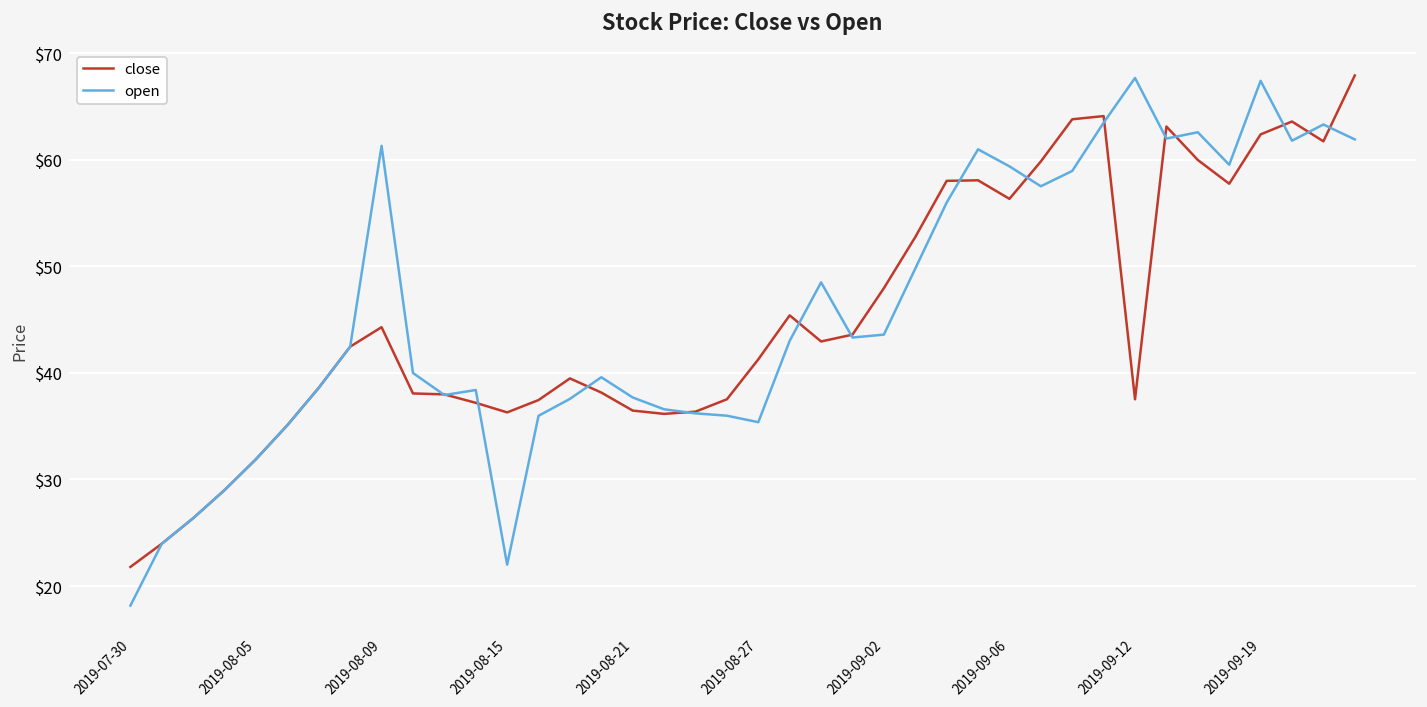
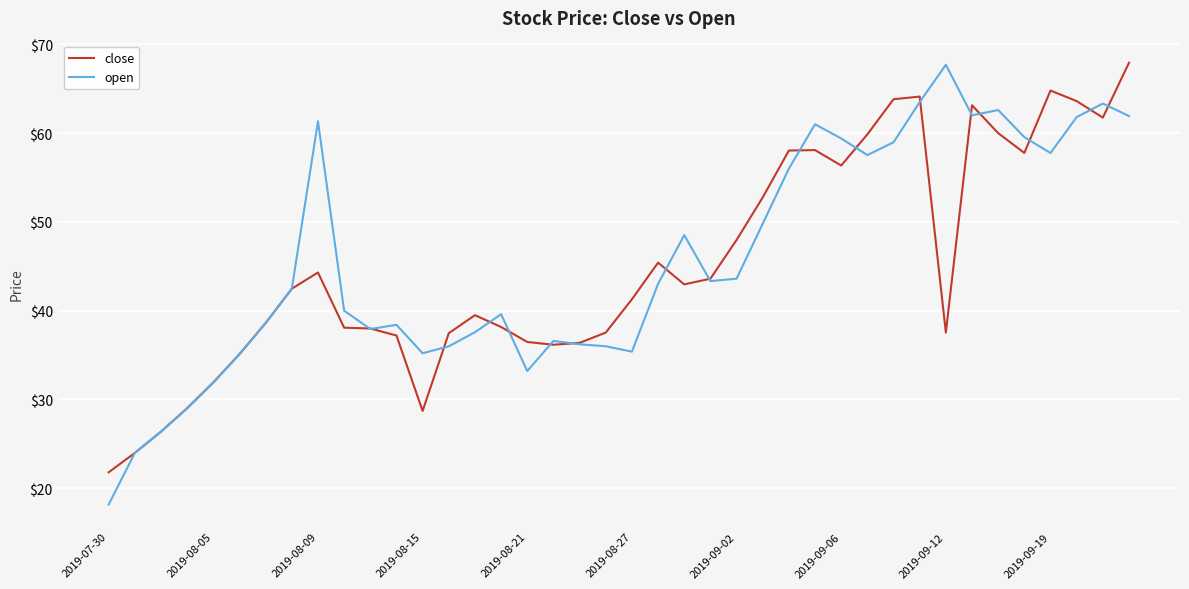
close, 2019-08-15: $36 -> $29
open, 2019-08-15: $22 -> $35
open, 2019-08-21: $38 -> $33
close, 2019-09-19: $62 -> $65
open, 2019-09-19: $67 -> $58
